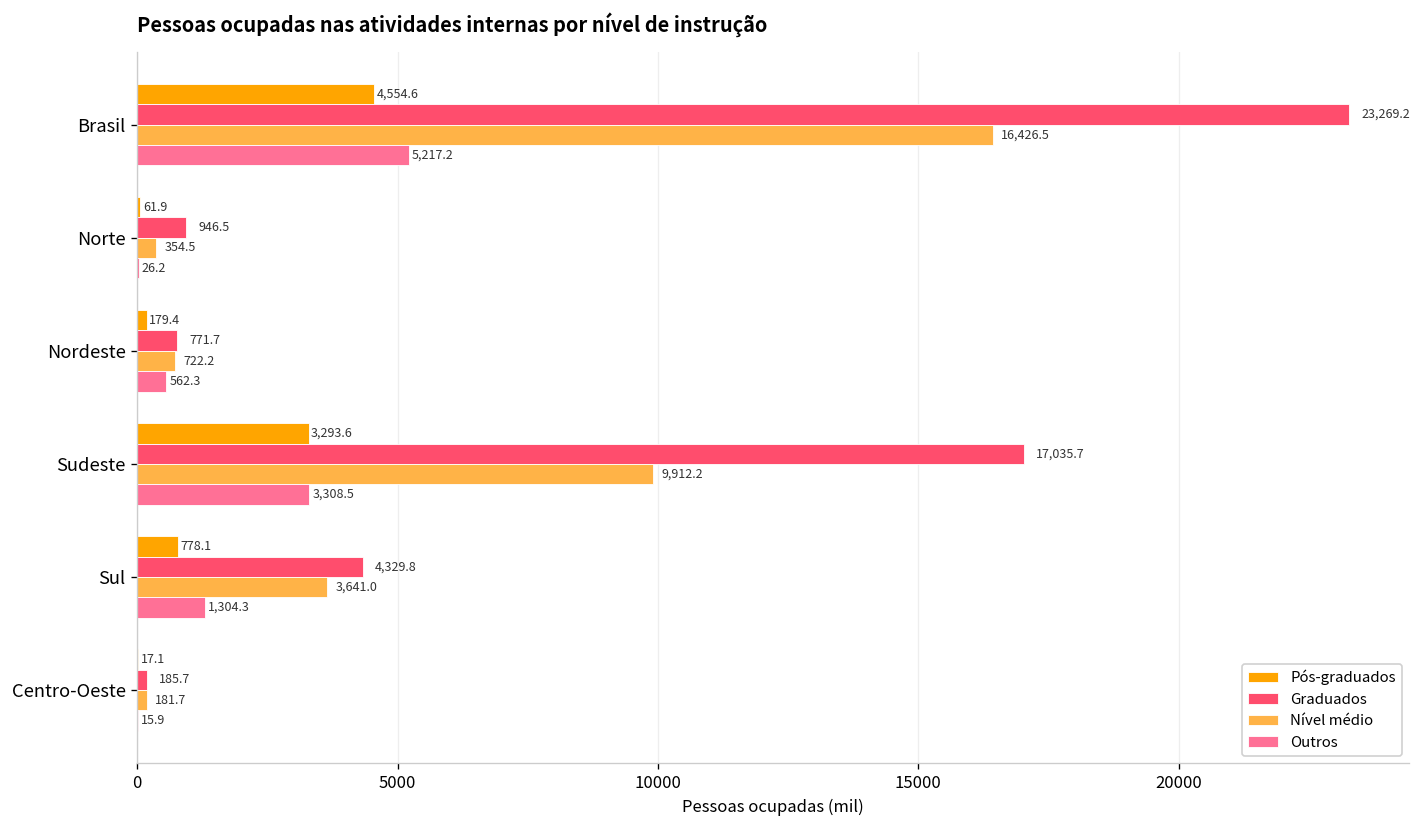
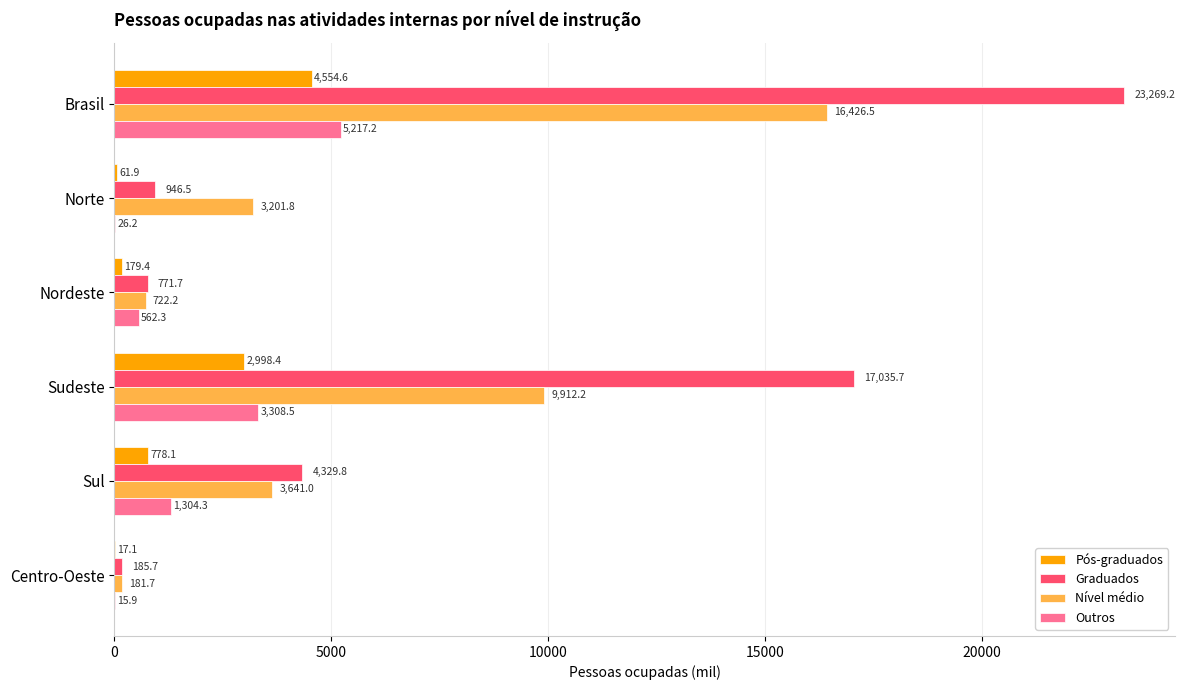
Nível médio, Norte: 354.5 -> 3,201.8
Pós-graduados, Sudeste: 3,293.6 -> 2,998.4
